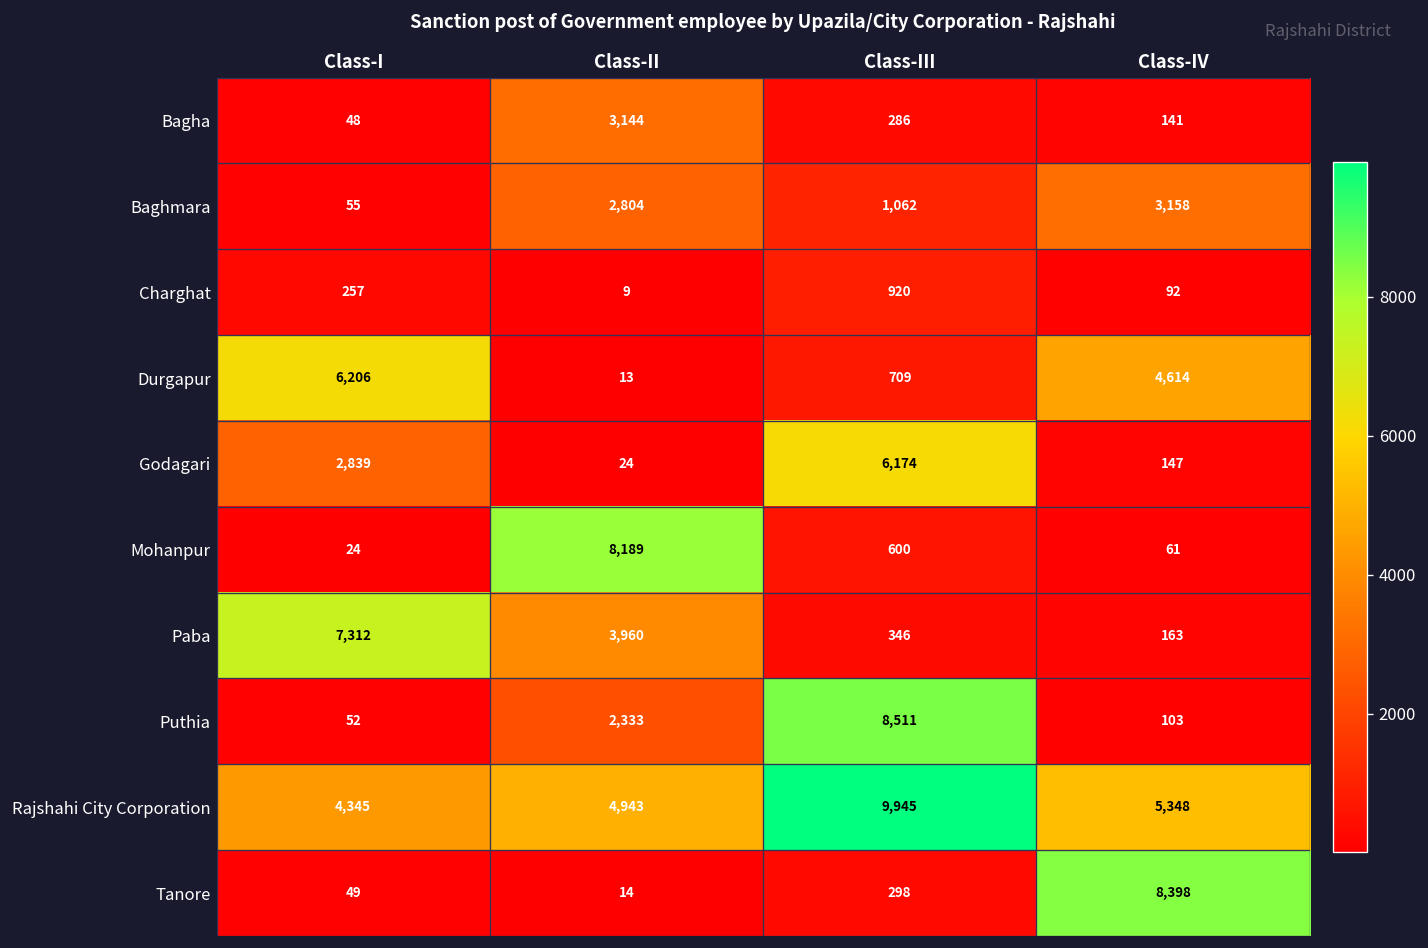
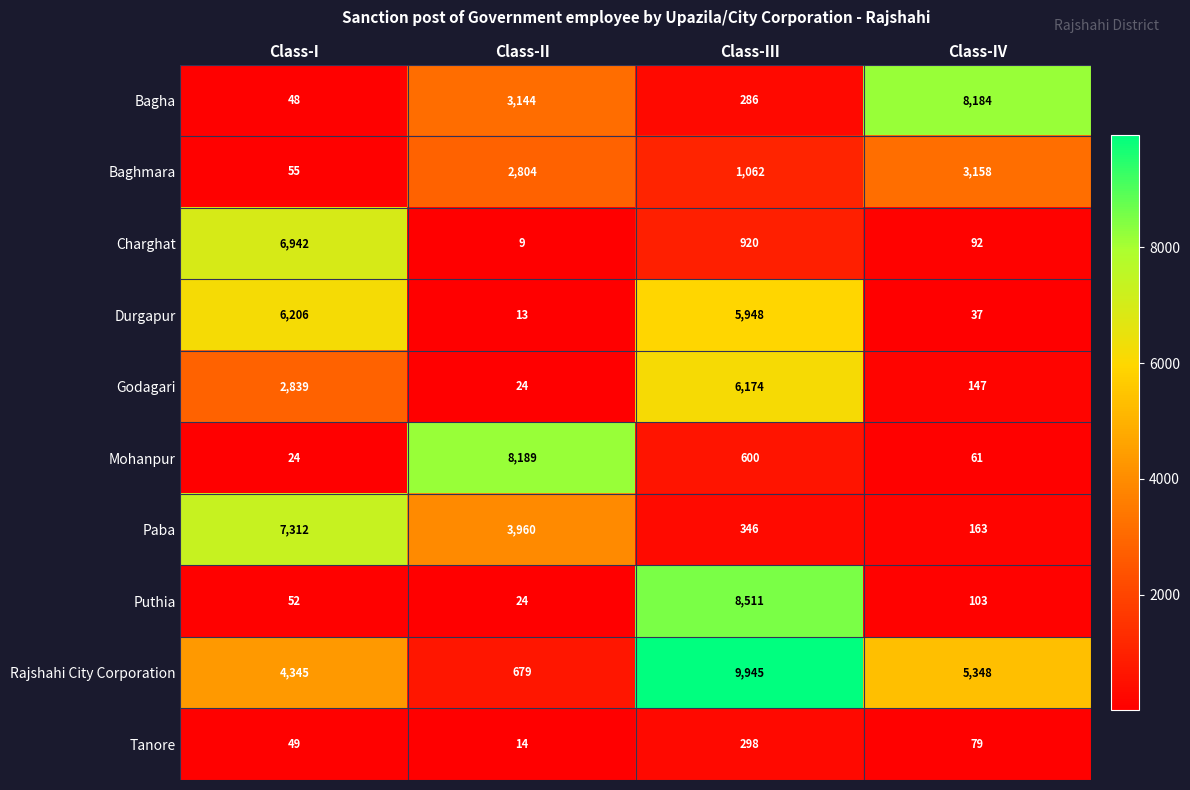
Bagha, Class-IV: 141 -> 8,184
Charghat, Class-I: 257 -> 6,942
Durgapur, Class-III: 709 -> 5,948
Durgapur, Class-IV: 4,614 -> 37
Puthia, Class-II: 2,333 -> 24
Rajshahi City Corporation, Class-II: 4,943 -> 679
Tanore, Class-IV: 8,398 -> 79
